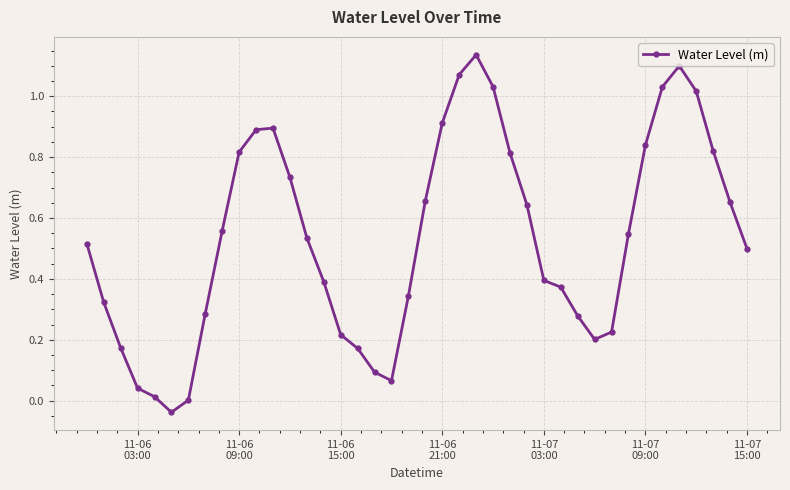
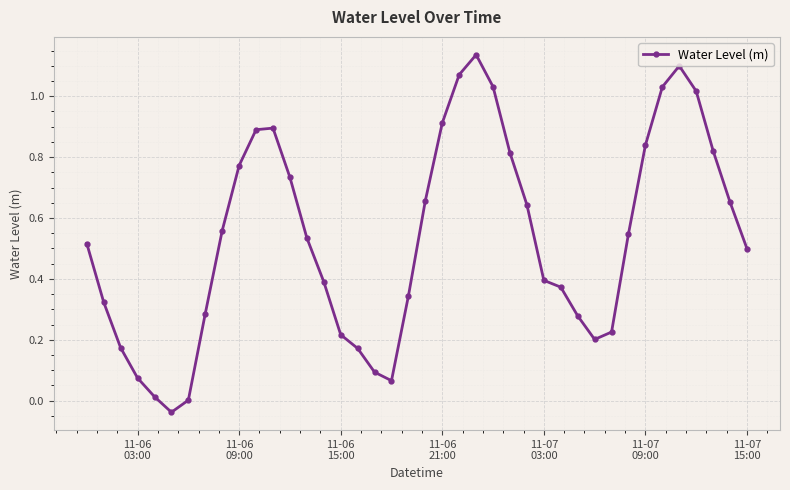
11-06 03:00: 0.04 -> 0.07
11-06 09:00: 0.82 -> 0.77
